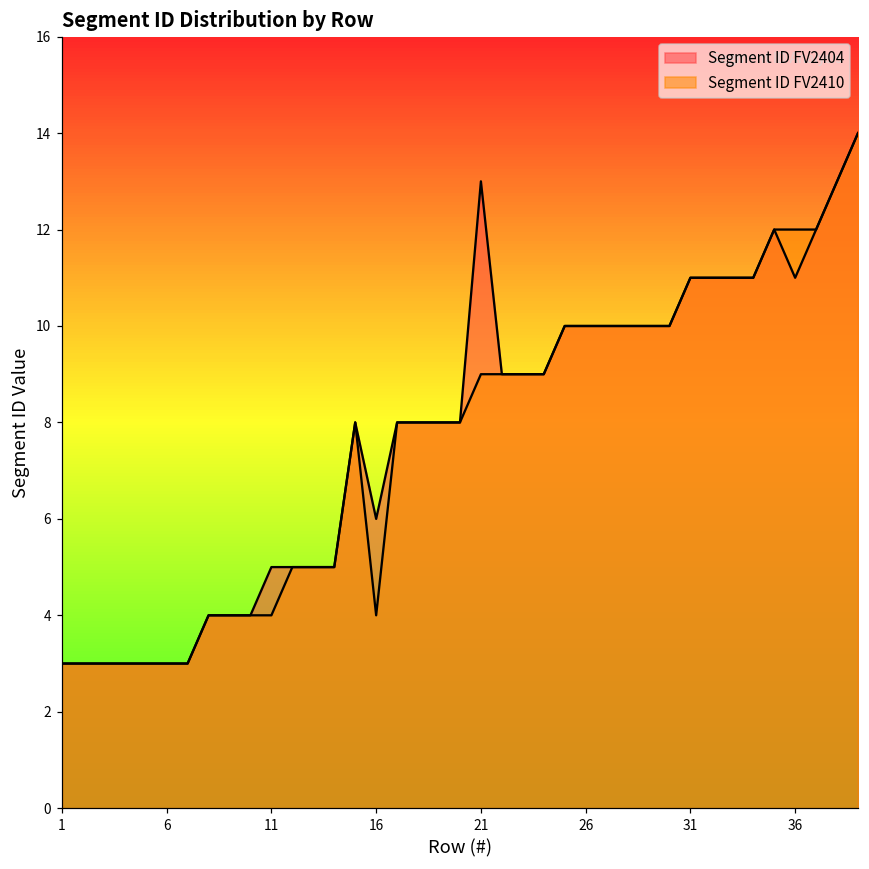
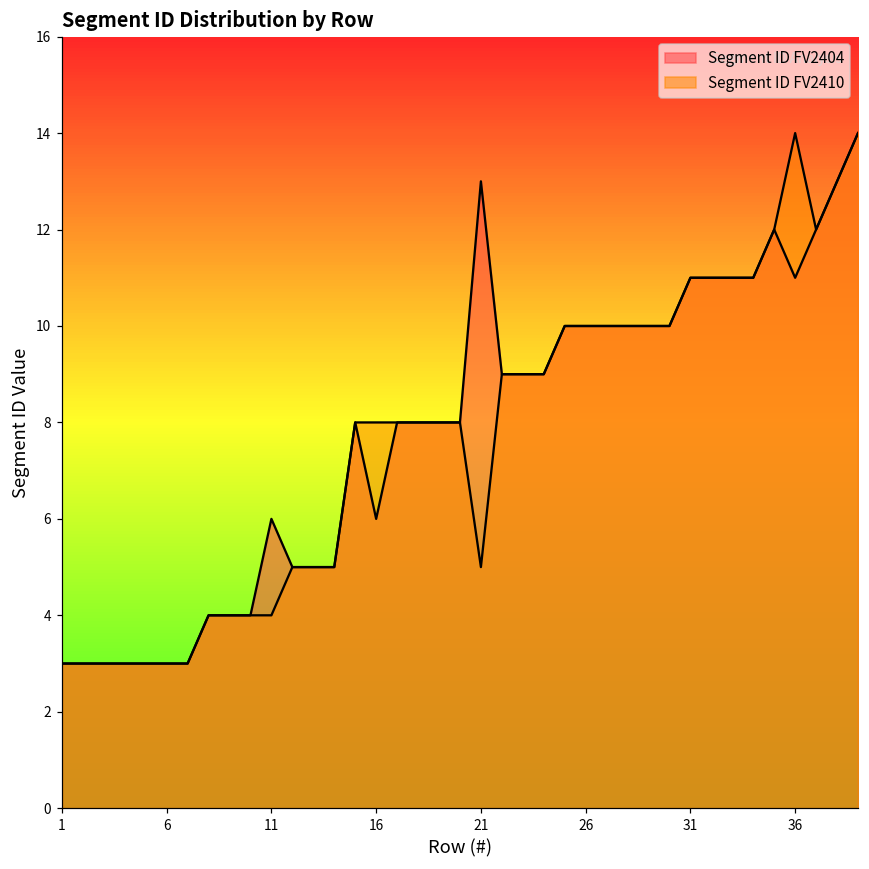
Segment ID FV2404, 11: 5 -> 6
Segment ID FV2410, 16: 4 -> 8
Segment ID FV2410, 21: 9 -> 5
Segment ID FV2410, 36: 12 -> 14
